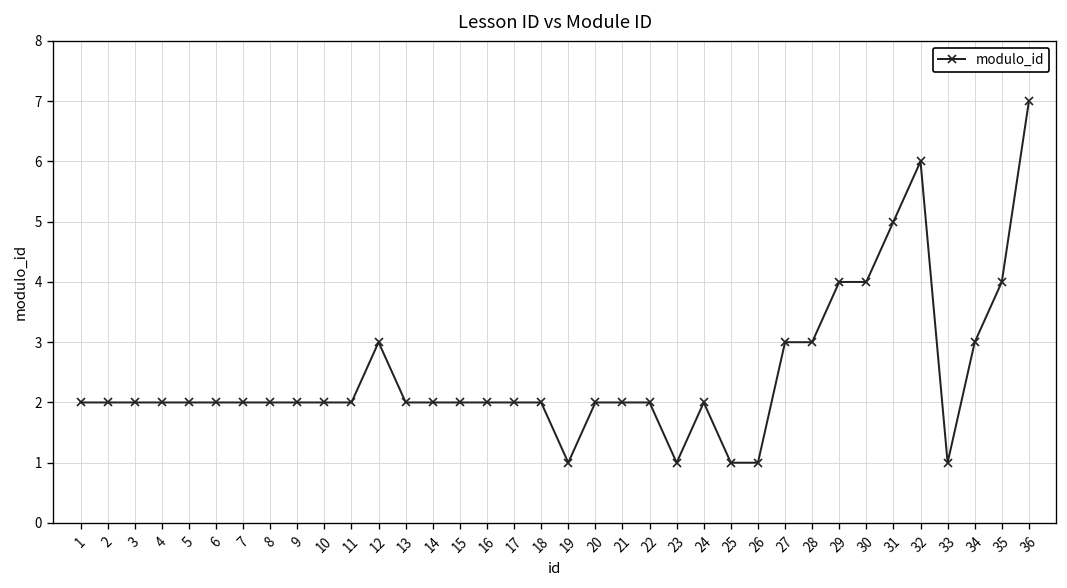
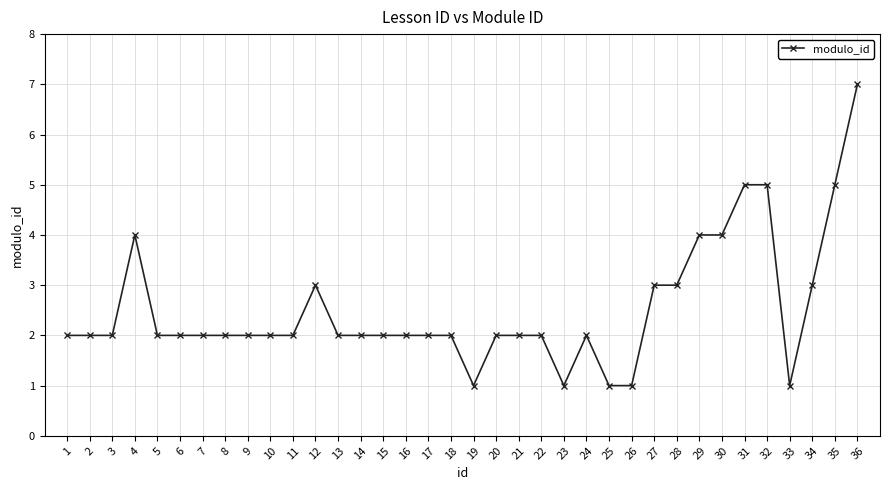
4: 2 -> 4
32: 6 -> 5
35: 4 -> 5
